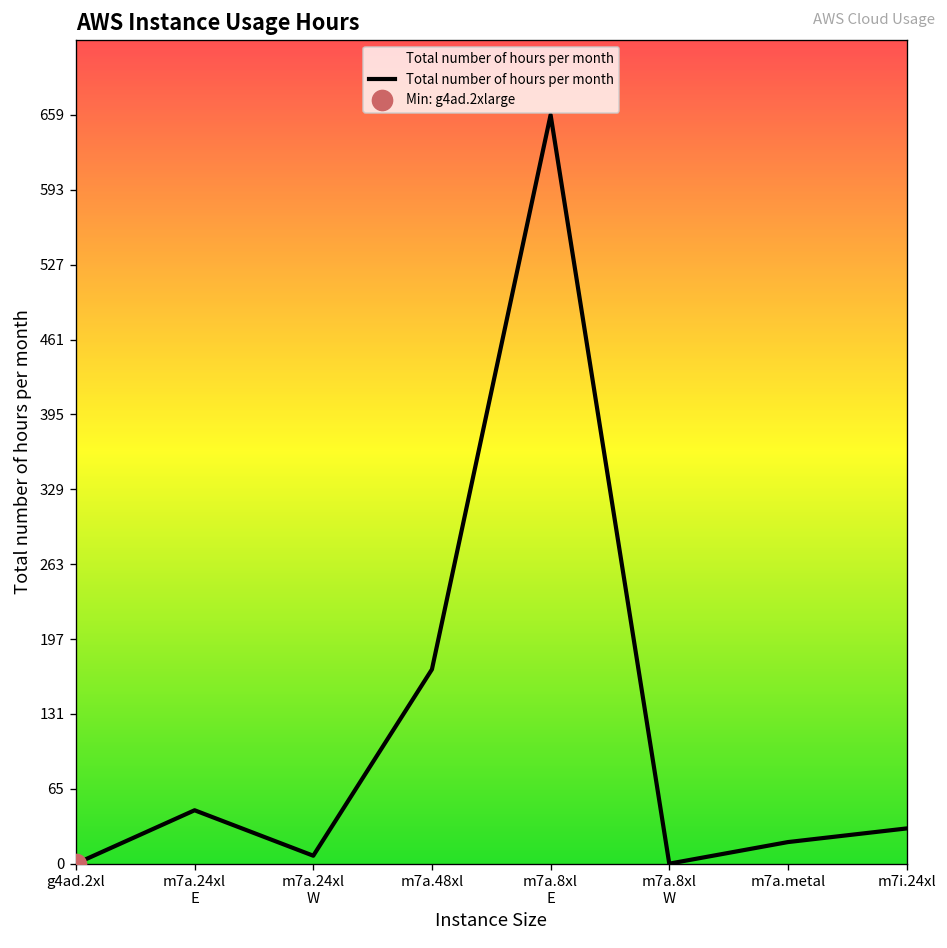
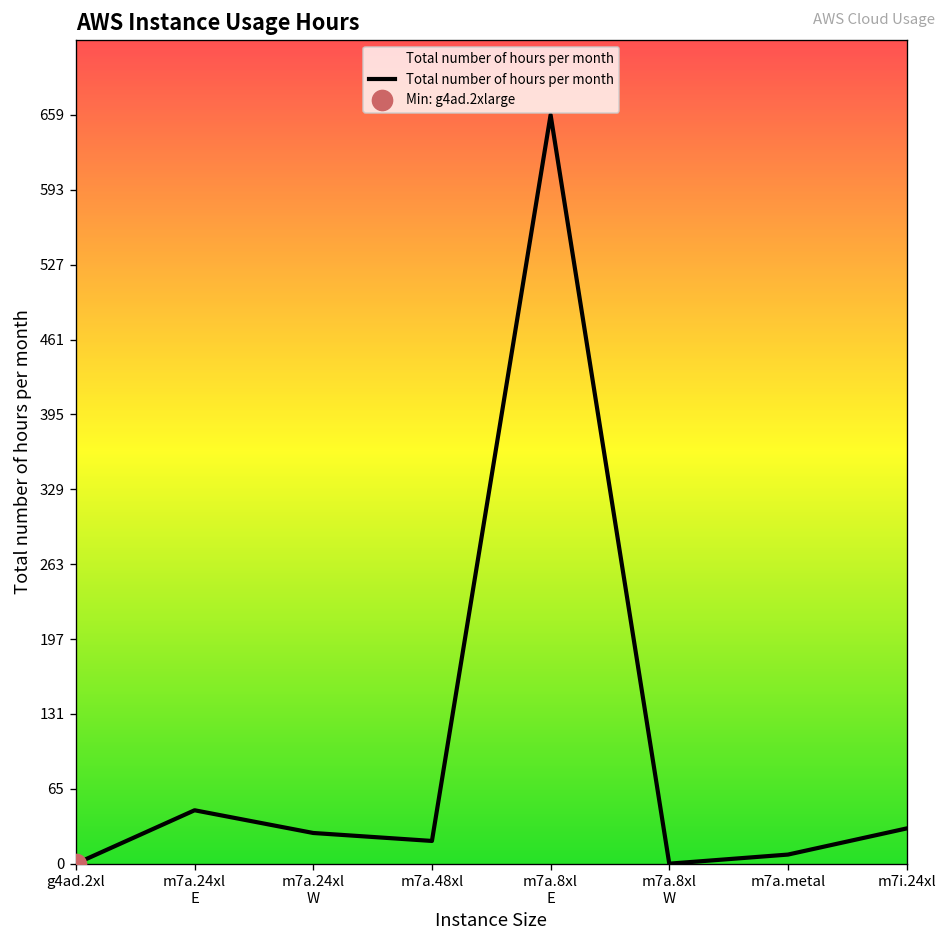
Total number of hours per month, m7a.24xl W: 10 -> 30
Total number of hours per month, m7a.48xl: 170 -> 20
Total number of hours per month, m7a.metal: 20 -> 10
